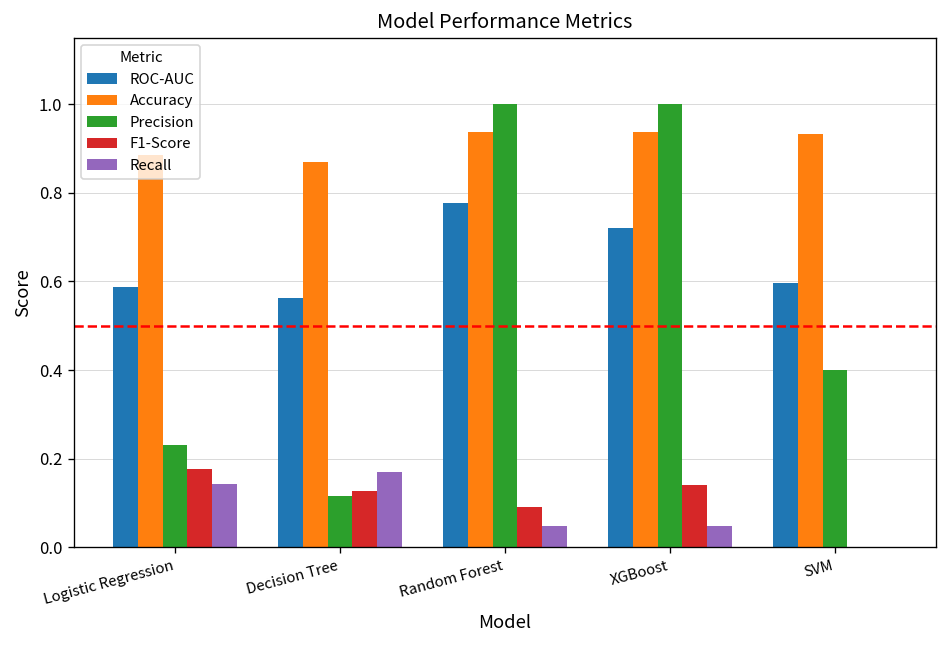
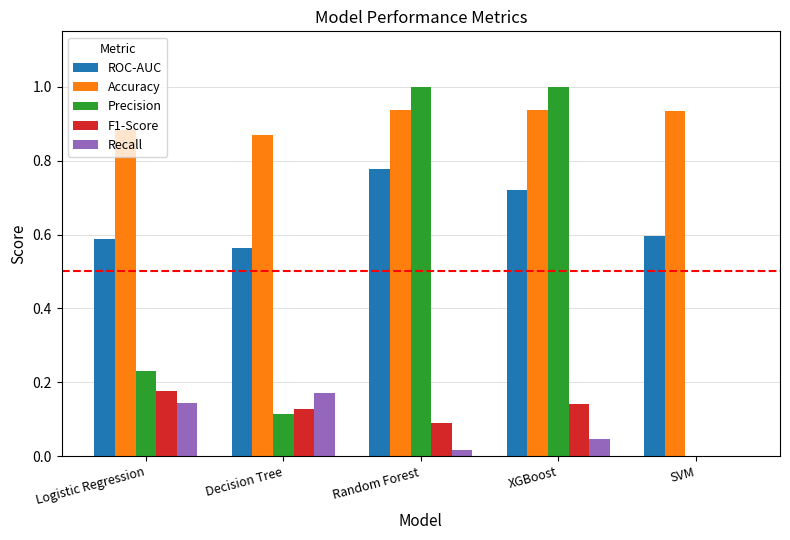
Recall, Random Forest: 0.05 -> 0.02
Precision, SVM: 0.4 -> 0.0
